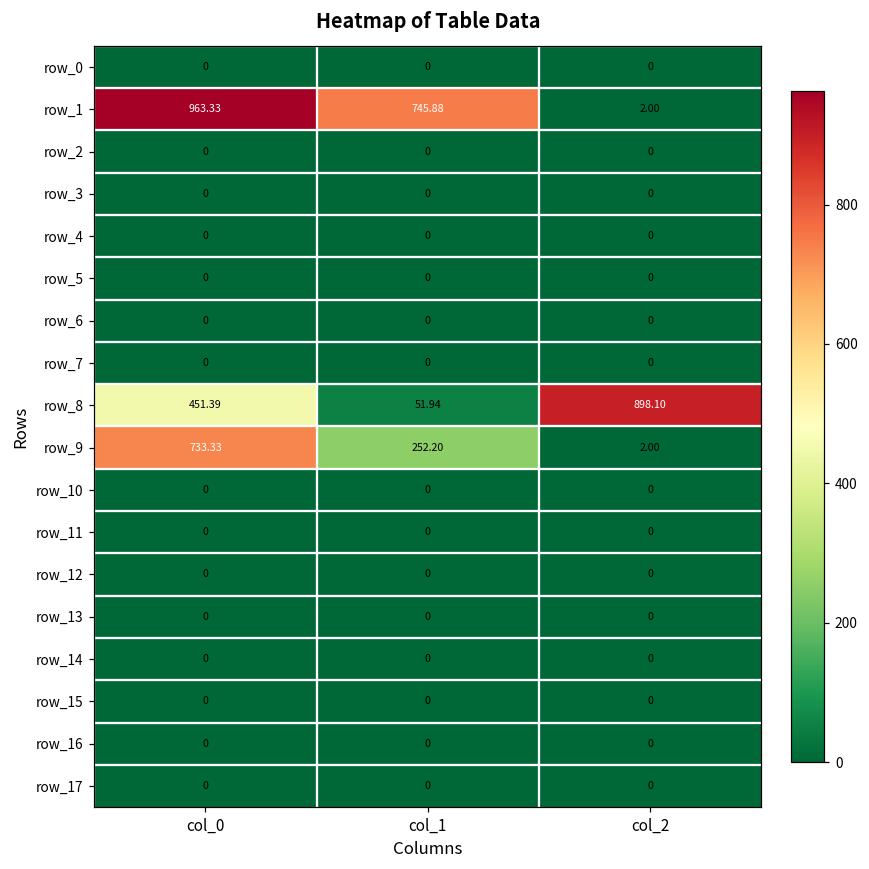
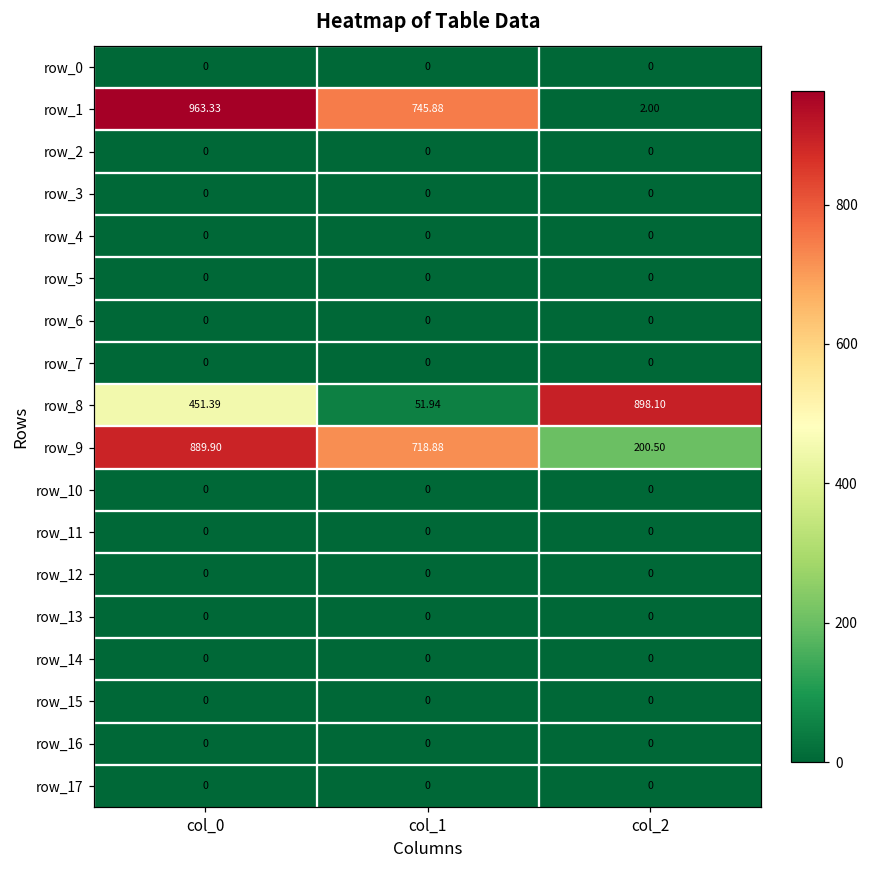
row_9, col_0: 733.33 -> 889.90
row_9, col_1: 252.20 -> 718.88
row_9, col_2: 2.00 -> 200.50
